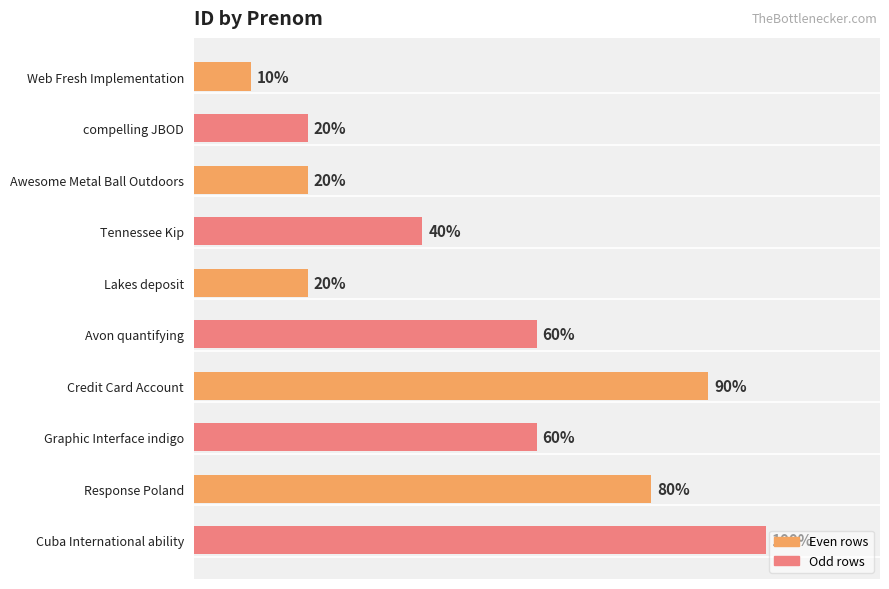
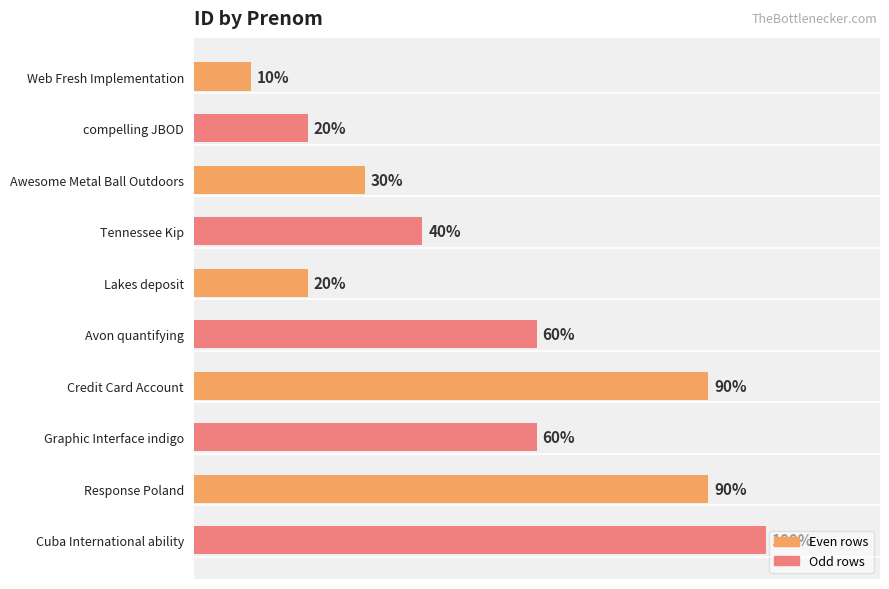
Awesome Metal Ball Outdoors: 20% -> 30%
Response Poland: 80% -> 90%
